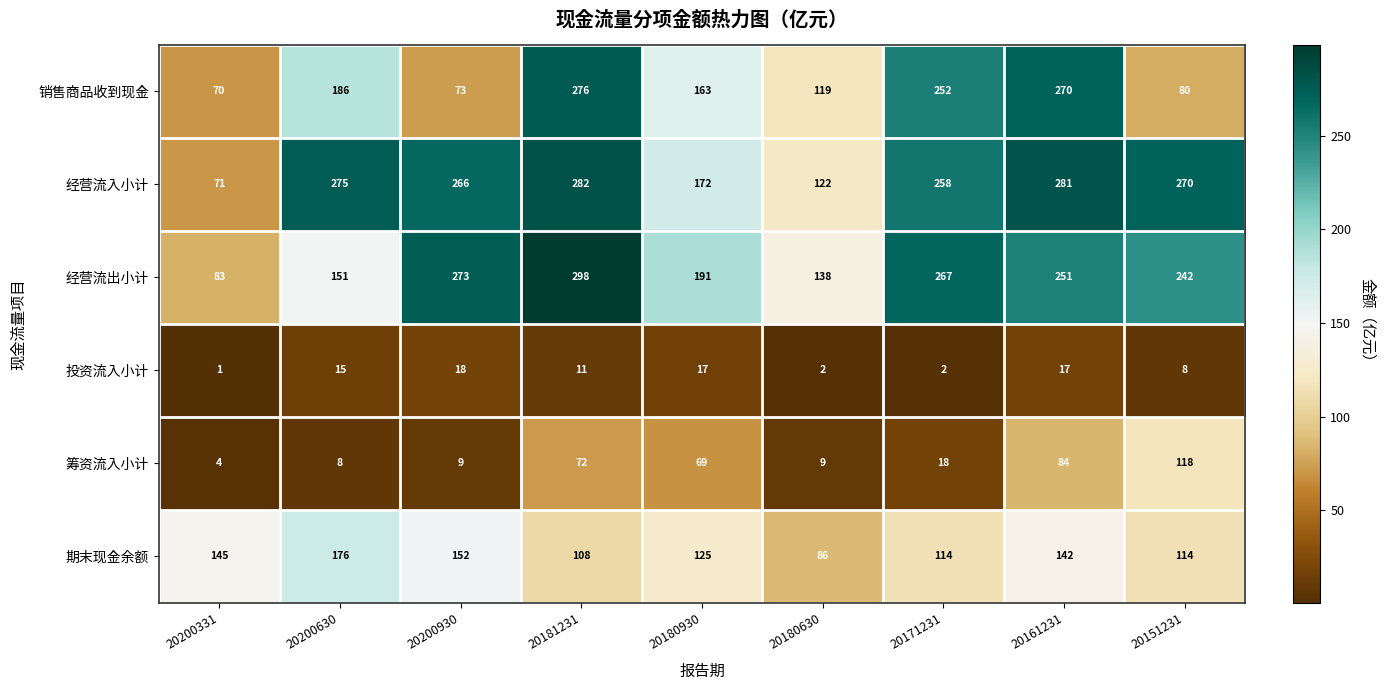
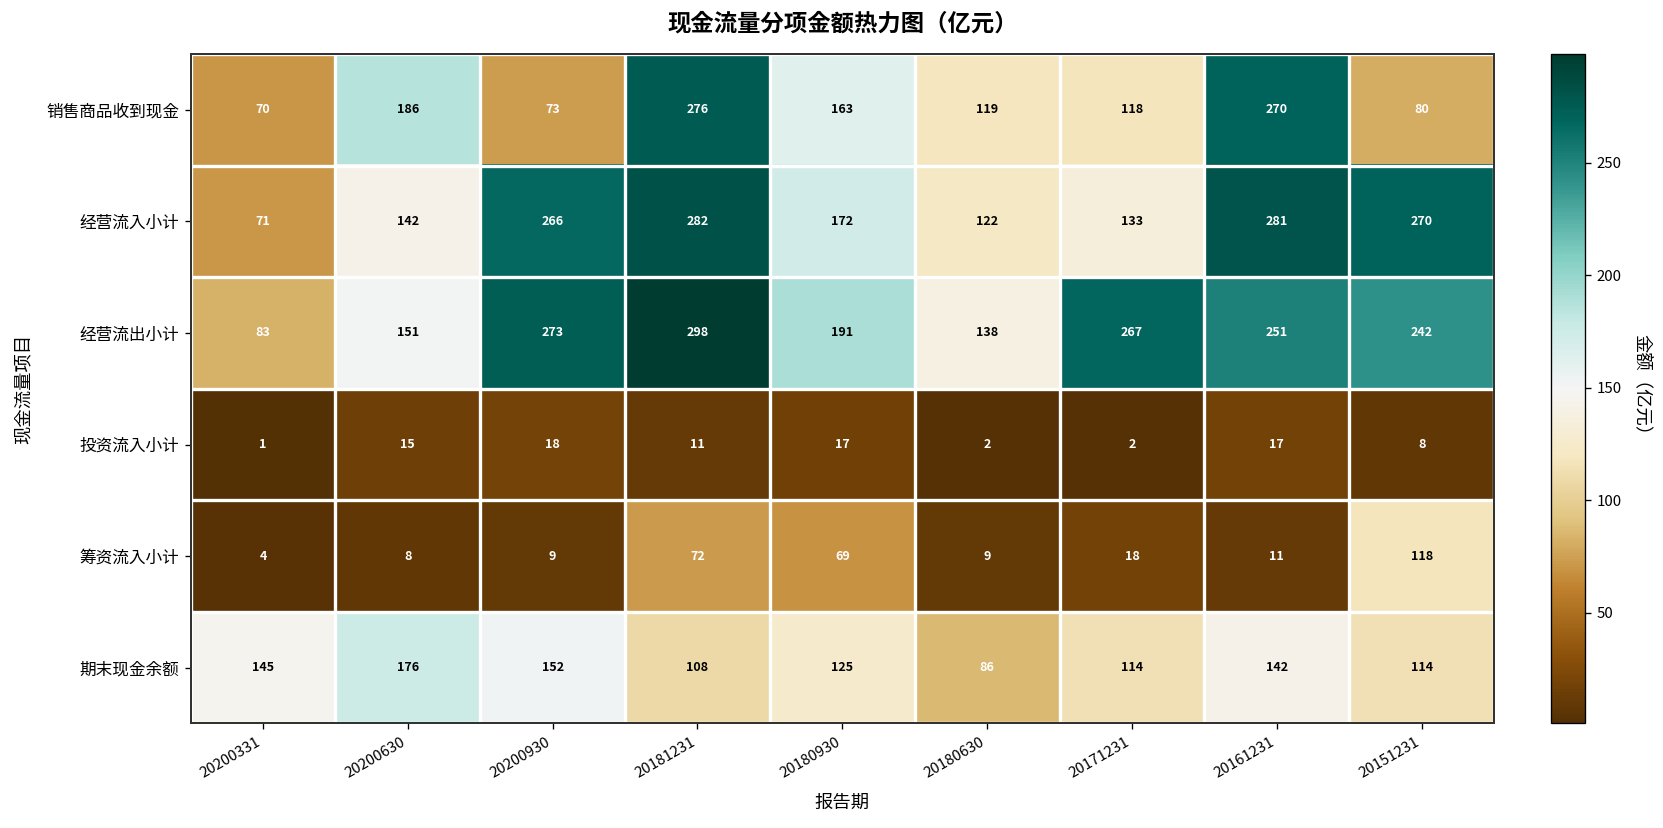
销售商品收到现金, 20171231: 252 -> 118
经营流入小计, 20200630: 275 -> 142
经营流入小计, 20171231: 258 -> 133
筹资流入小计, 20161231: 84 -> 11
